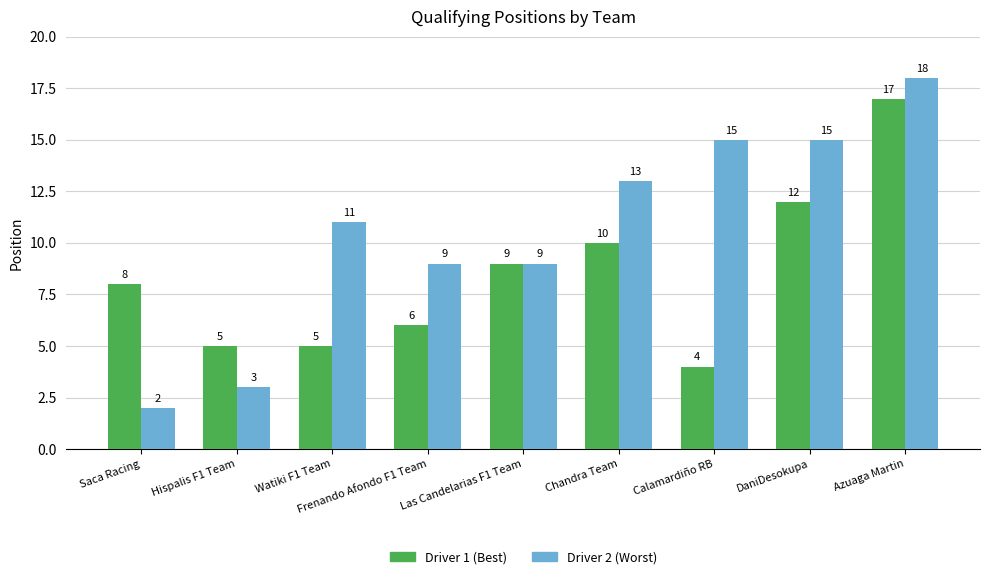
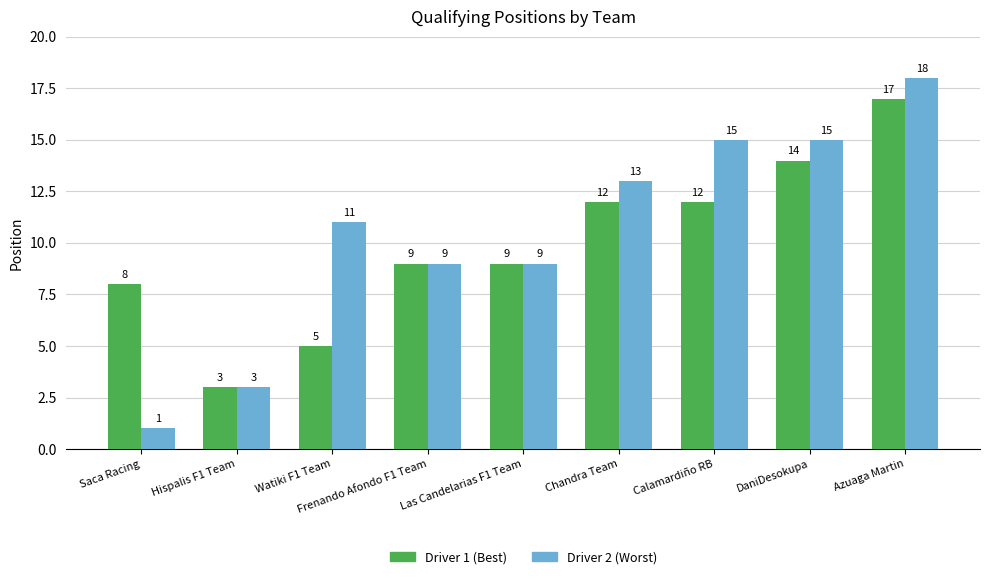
Driver 2 (Worst), Saca Racing: 2 -> 1
Driver 1 (Best), Hispalis F1 Team: 5 -> 3
Driver 1 (Best), Frenando Afondo F1 Team: 6 -> 9
Driver 1 (Best), Chandra Team: 10 -> 12
Driver 1 (Best), Calamardiño RB: 4 -> 12
Driver 1 (Best), DaniDesokupa: 12 -> 14
